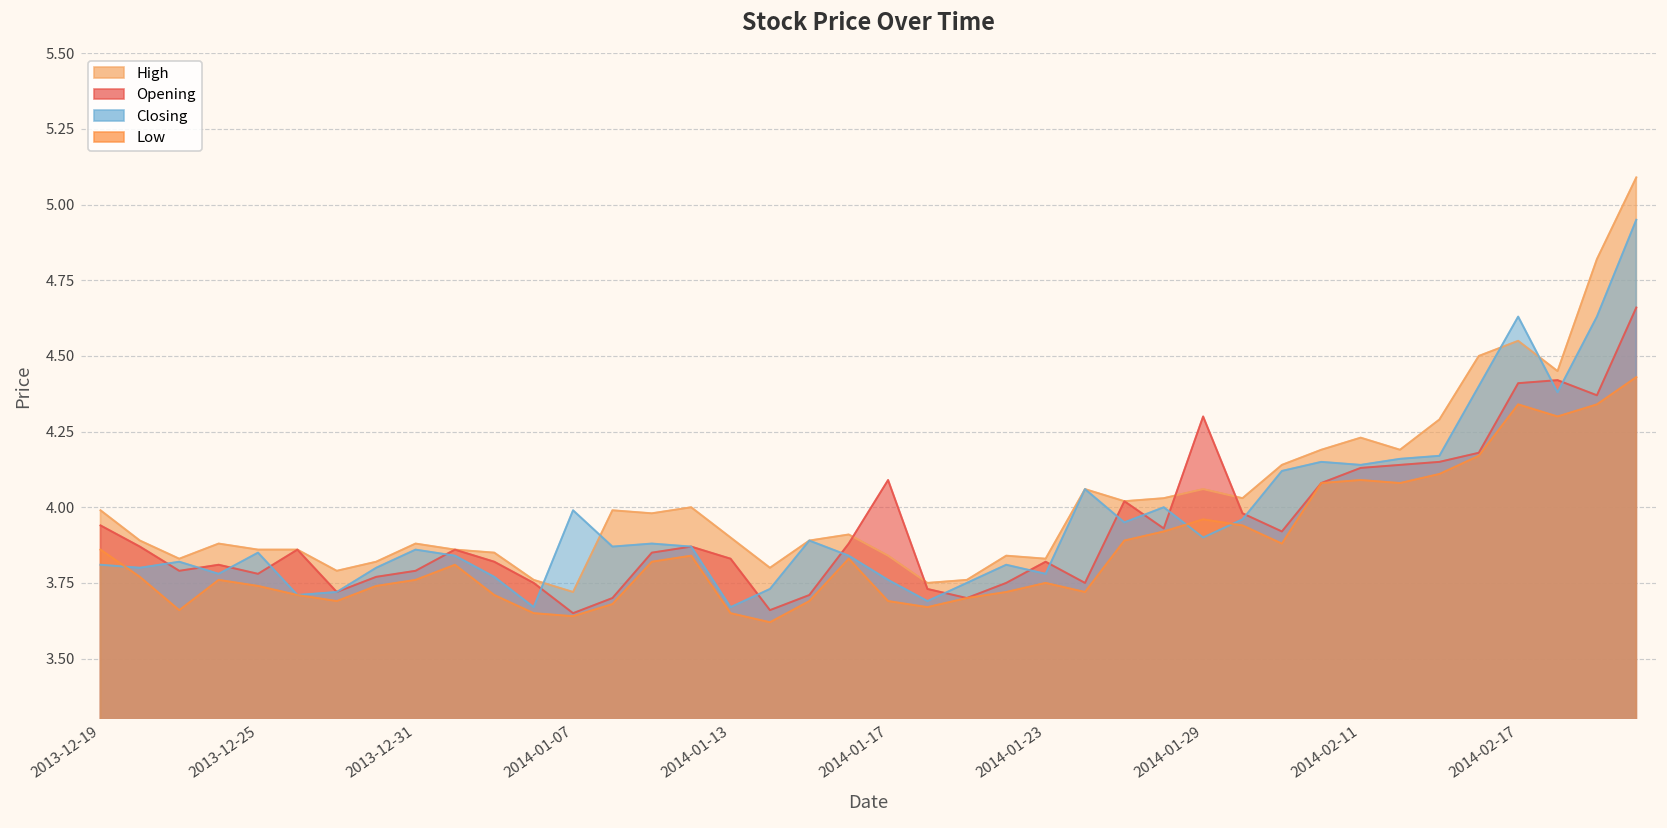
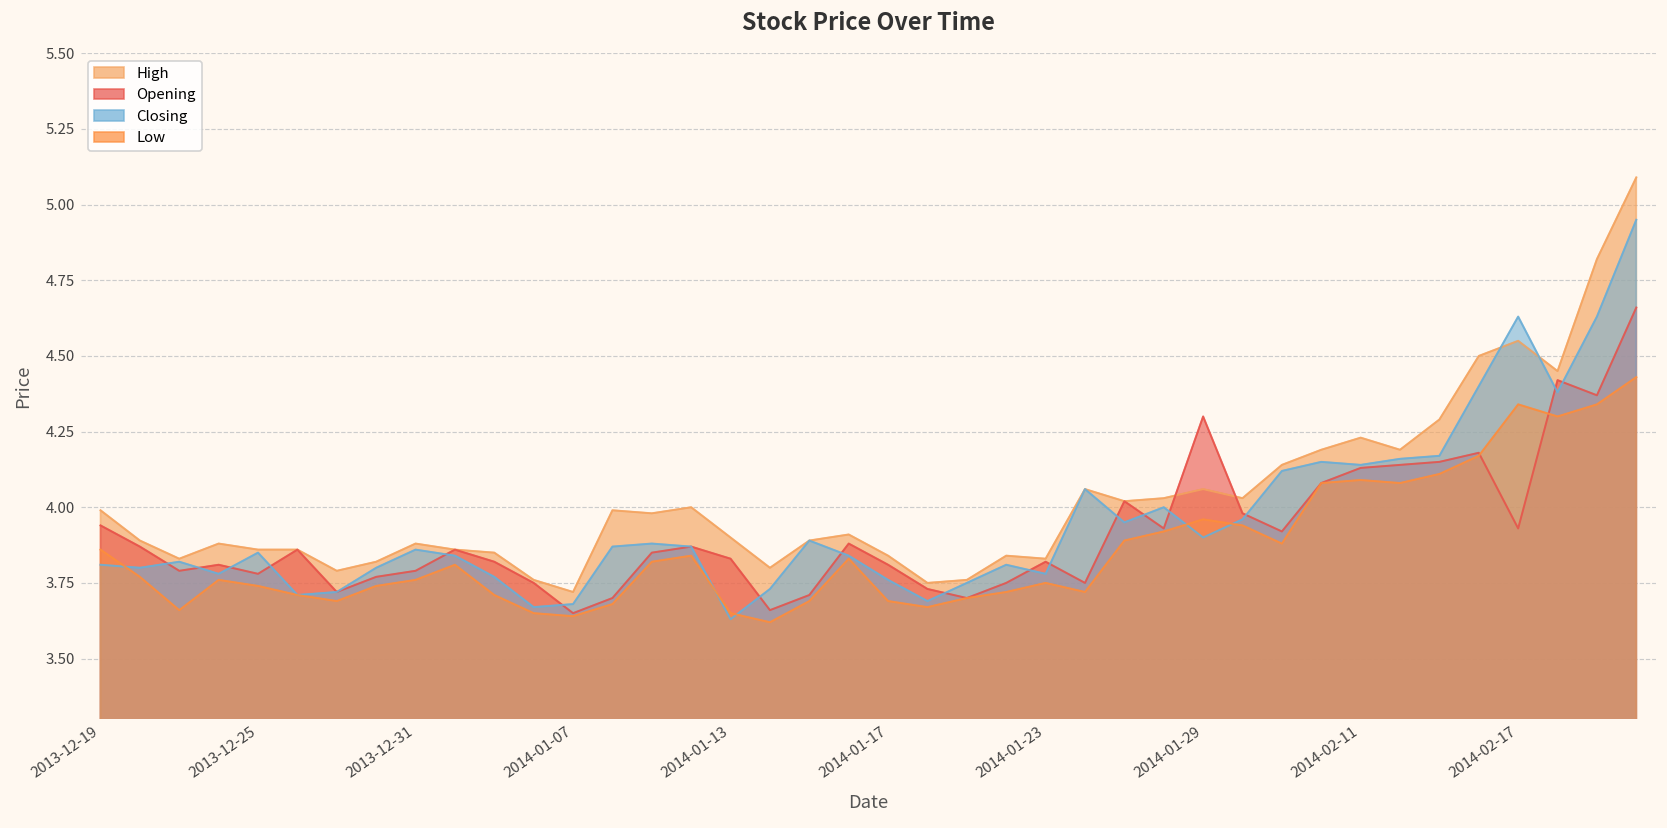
Closing, 2014-01-07: 3.99 -> 3.68
Closing, 2014-01-13: 3.67 -> 3.63
Opening, 2014-01-17: 4.09 -> 3.81
Opening, 2014-02-17: 4.41 -> 3.93
